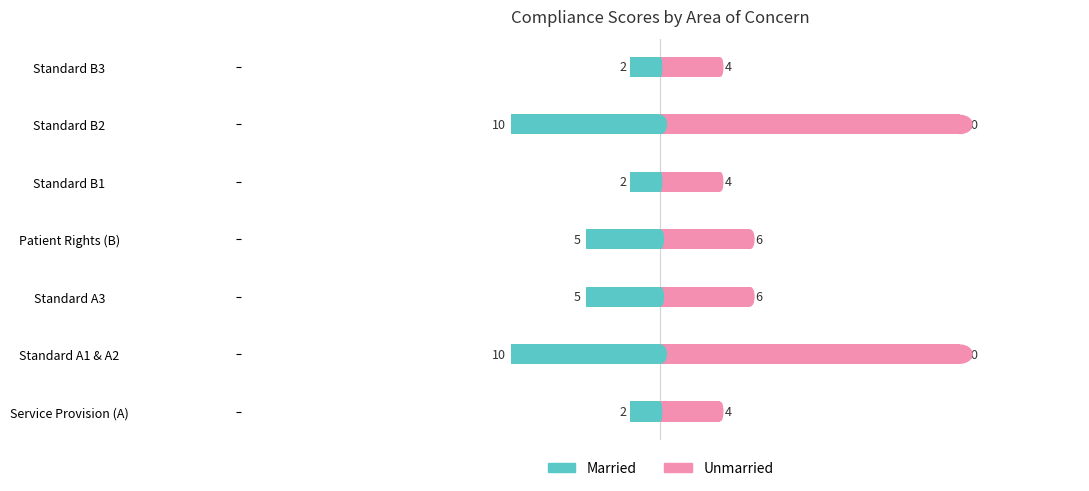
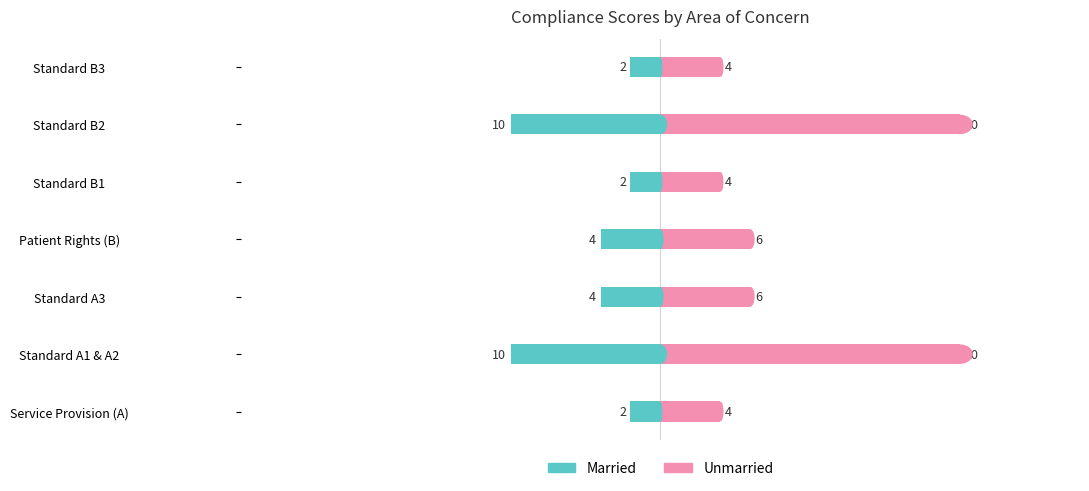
Married, Patient Rights (B): 5 -> 4
Married, Standard A3: 5 -> 4
